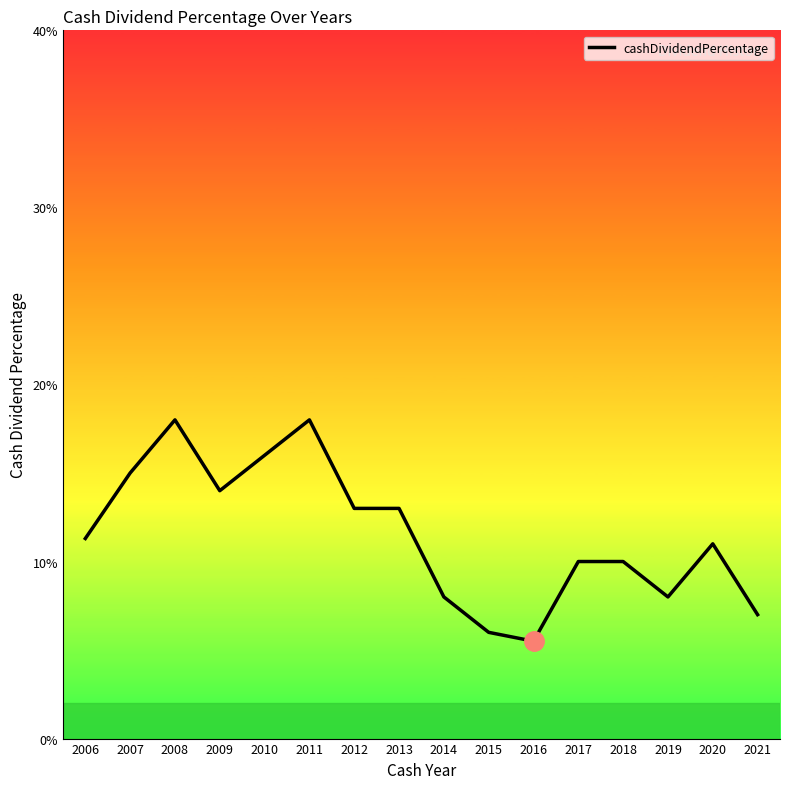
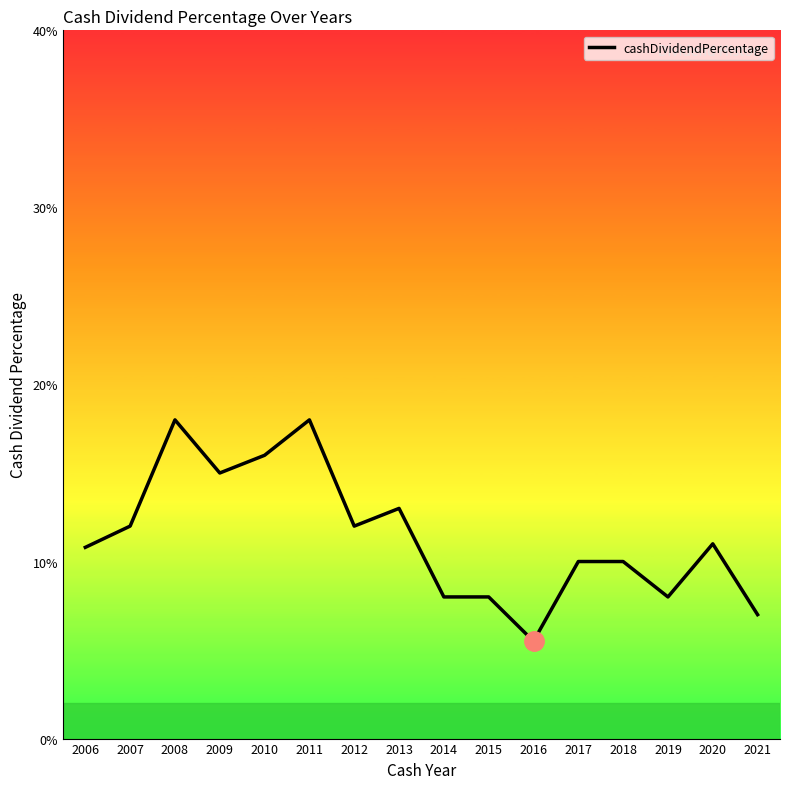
cashDividendPercentage, 2006: 11.3% -> 10.8%
cashDividendPercentage, 2007: 15.0% -> 12.0%
cashDividendPercentage, 2009: 14.0% -> 15.0%
cashDividendPercentage, 2012: 13.0% -> 12.0%
cashDividendPercentage, 2015: 6.0% -> 8.0%
